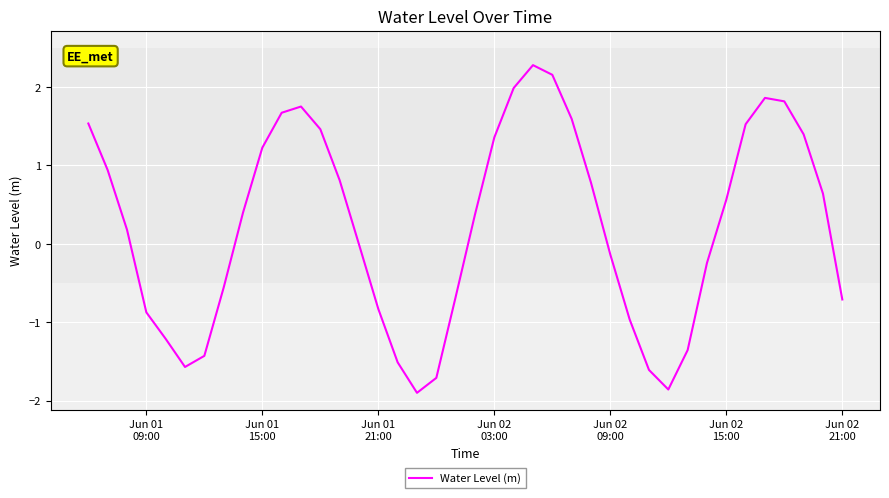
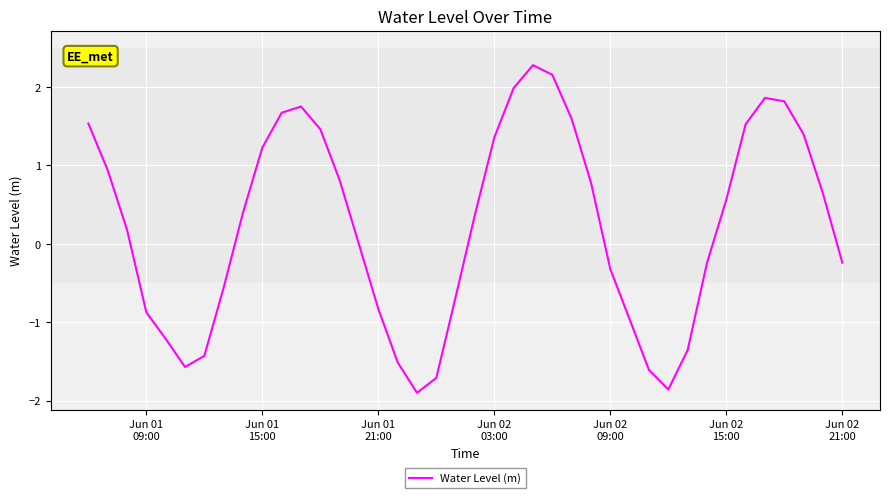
Jun 02 09:00: -0.1 -> -0.3
Jun 02 21:00: -0.7 -> -0.2
